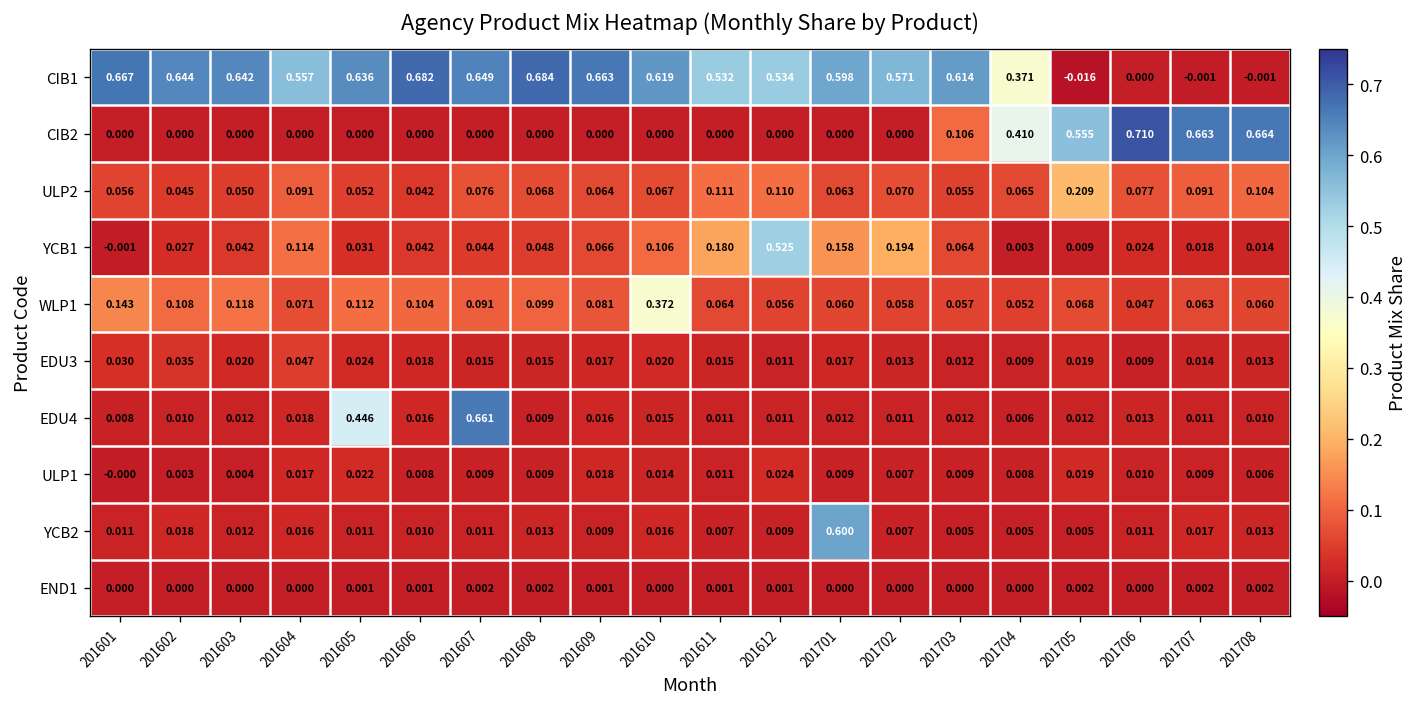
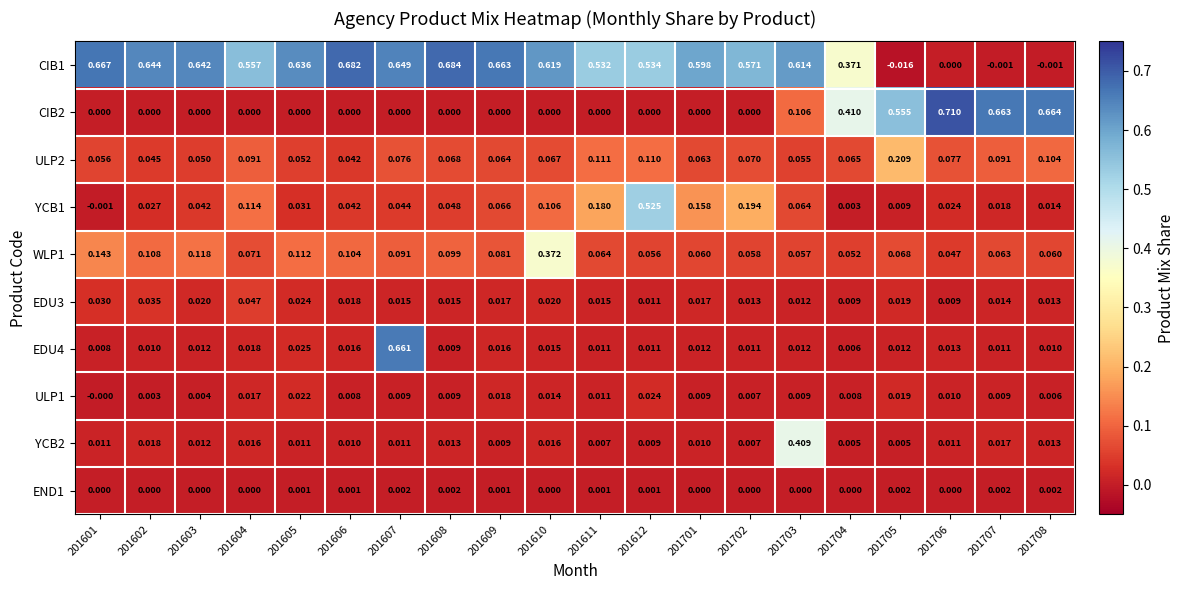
EDU4, 201605: 0.446 -> 0.025
YCB2, 201701: 0.600 -> 0.010
YCB2, 201703: 0.005 -> 0.409
